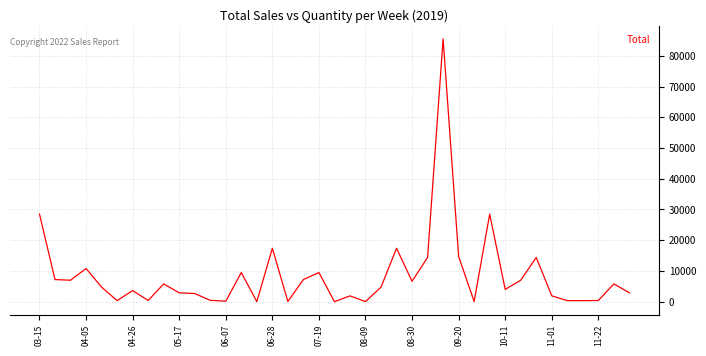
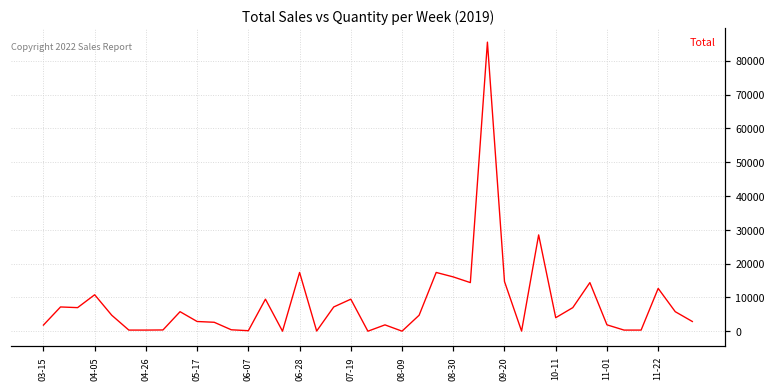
03-15: 29000 -> 2000
04-26: 4000 -> 0
08-30: 7000 -> 16000
11-22: 0 -> 13000
